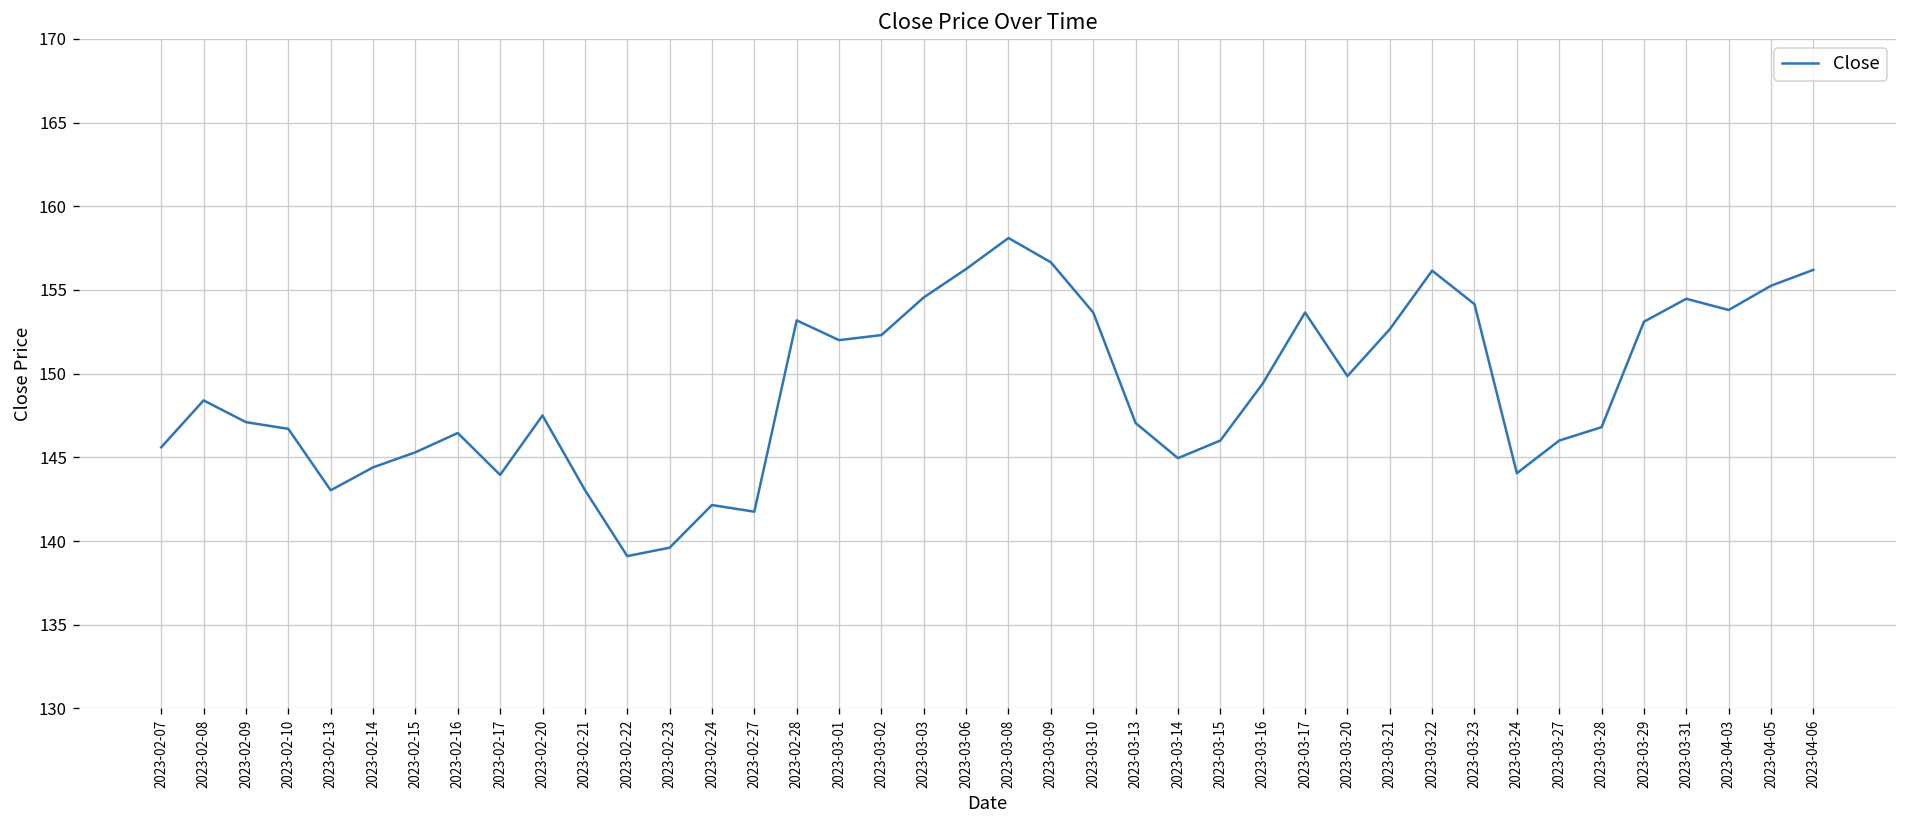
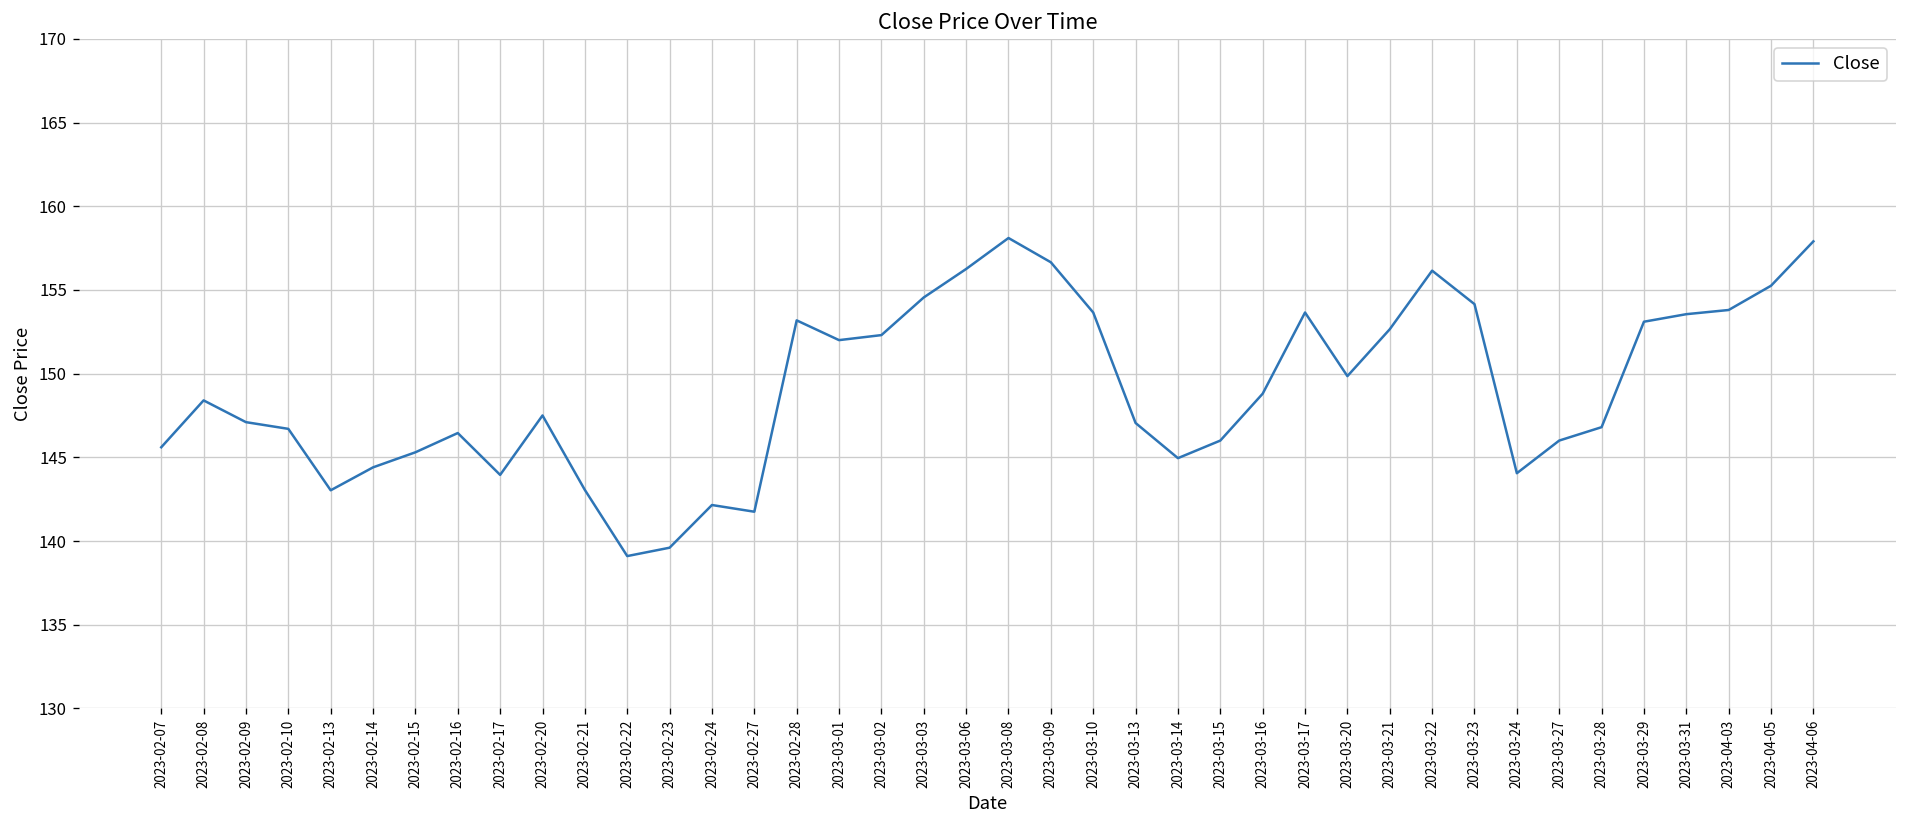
2023-03-16: 149.4 -> 148.8
2023-03-31: 154.5 -> 153.6
2023-04-06: 156.2 -> 157.9
